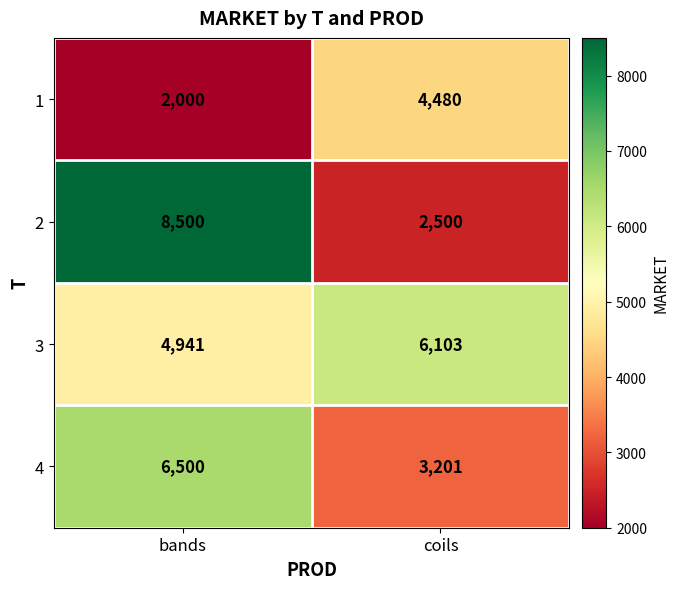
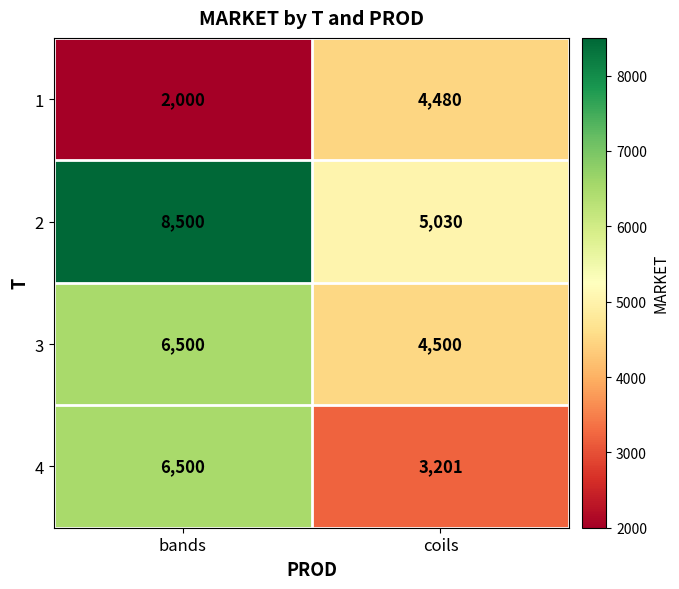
2, coils: 2,500 -> 5,030
3, bands: 4,941 -> 6,500
3, coils: 6,103 -> 4,500
